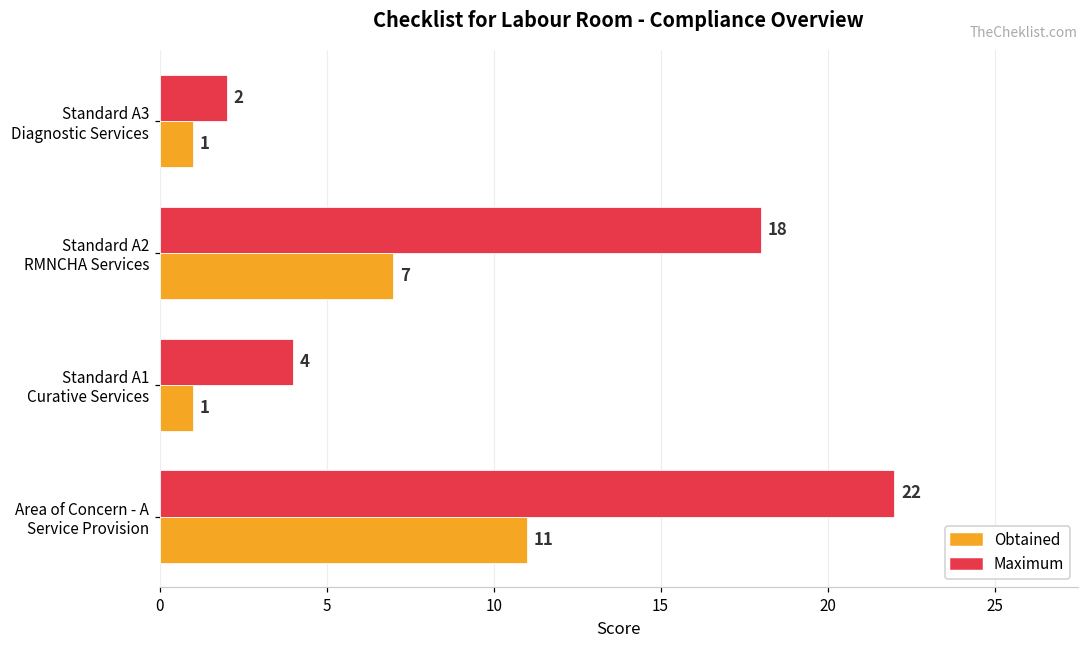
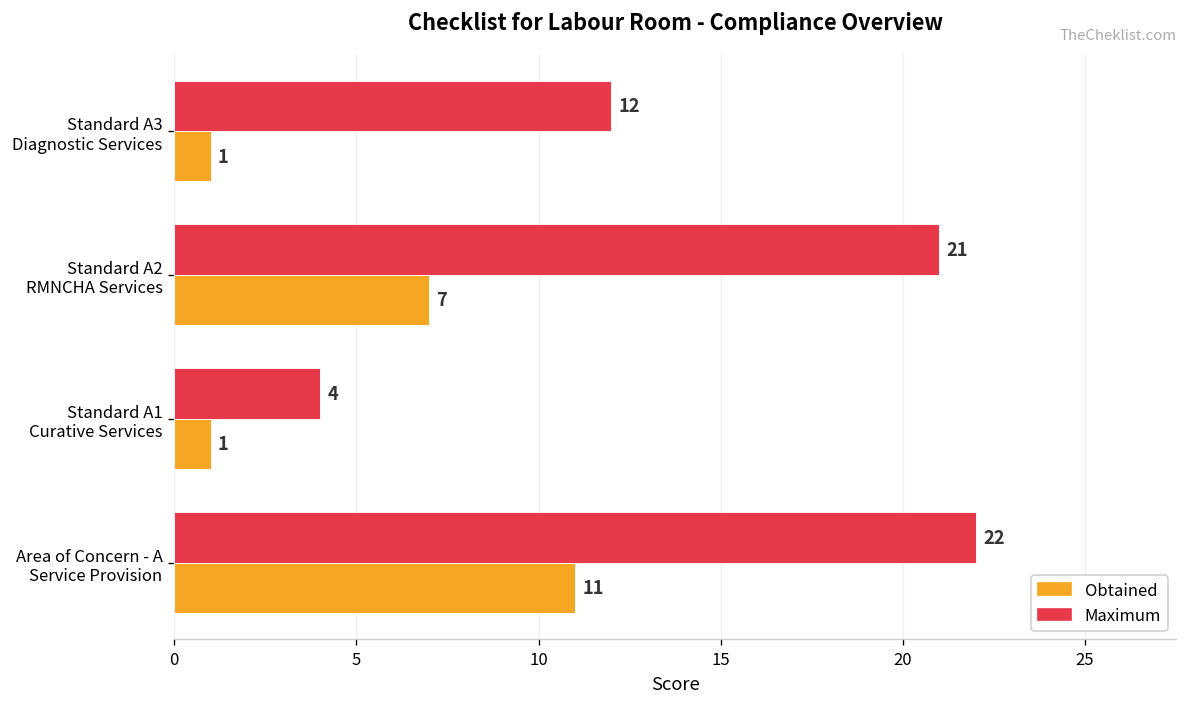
Maximum, Standard A3 Diagnostic Services: 2 -> 12
Maximum, Standard A2 RMNCHA Services: 18 -> 21
